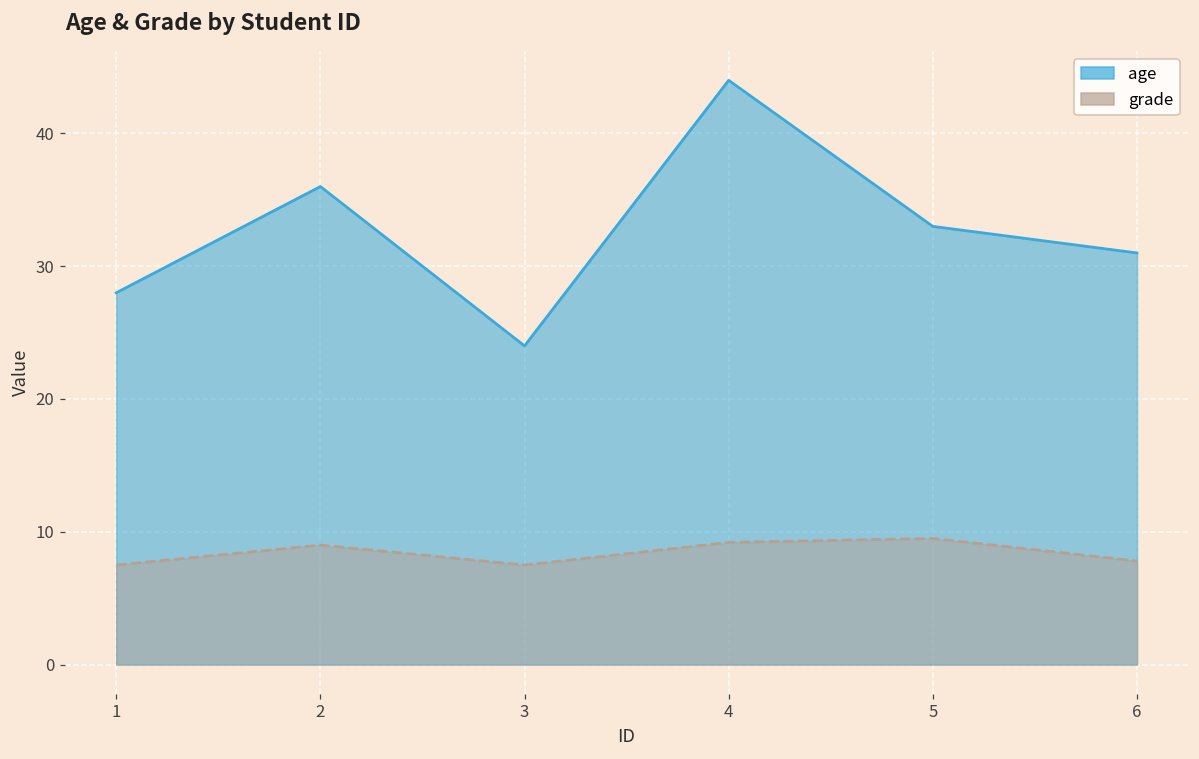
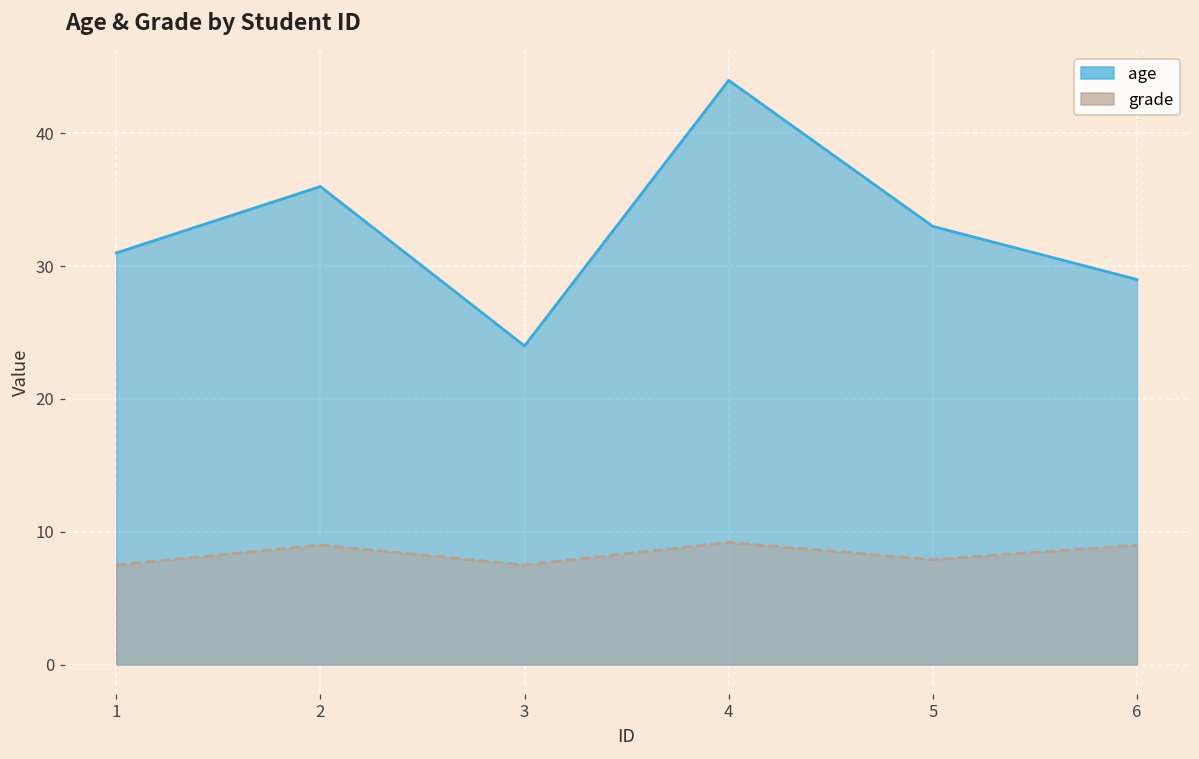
age, 1: 28 -> 31
grade, 5: 9.5 -> 7.9
age, 6: 31 -> 29
grade, 6: 7.8 -> 9.0
